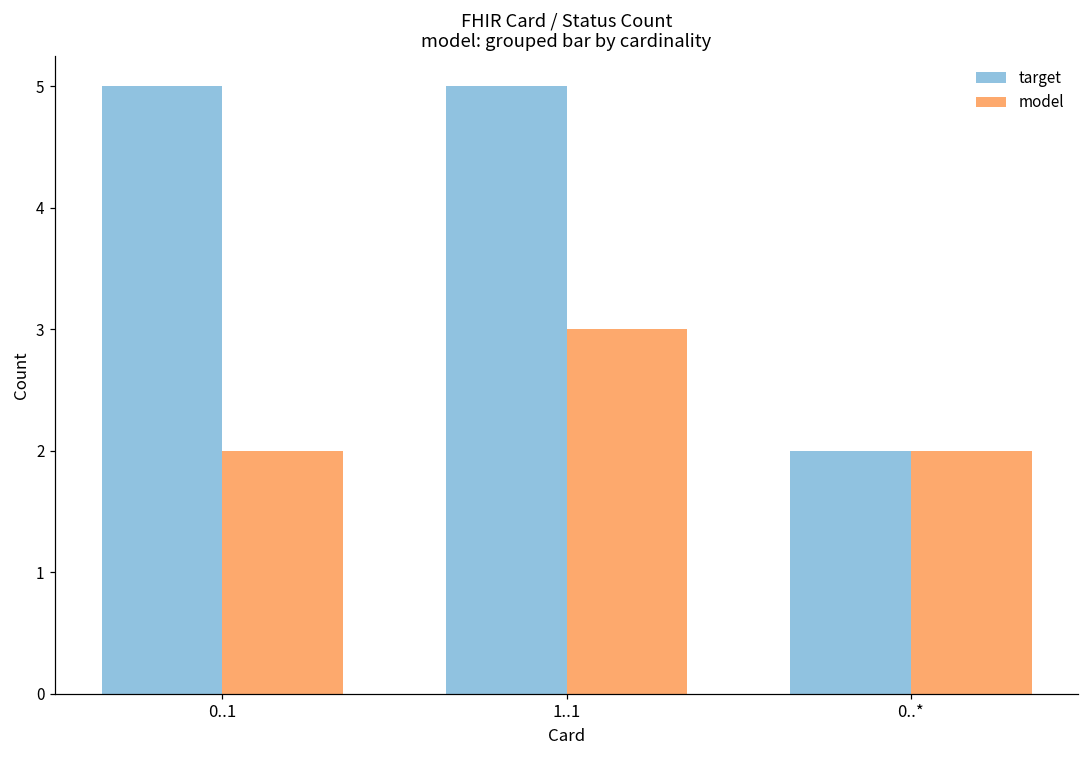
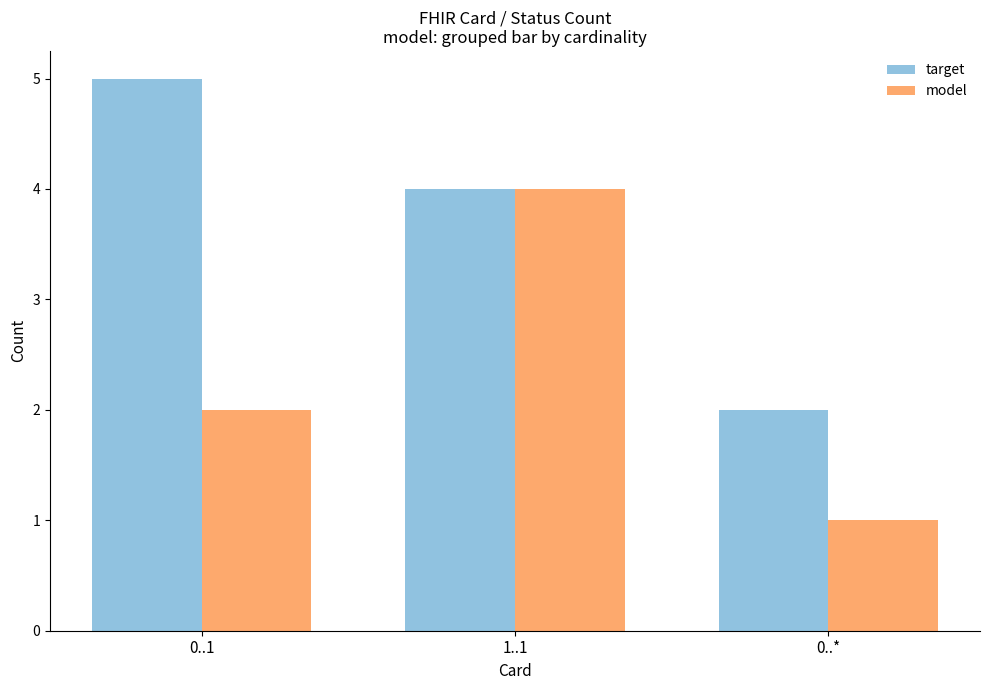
target, 1..1: 5 -> 4
model, 1..1: 3 -> 4
model, 0..*: 2 -> 1
